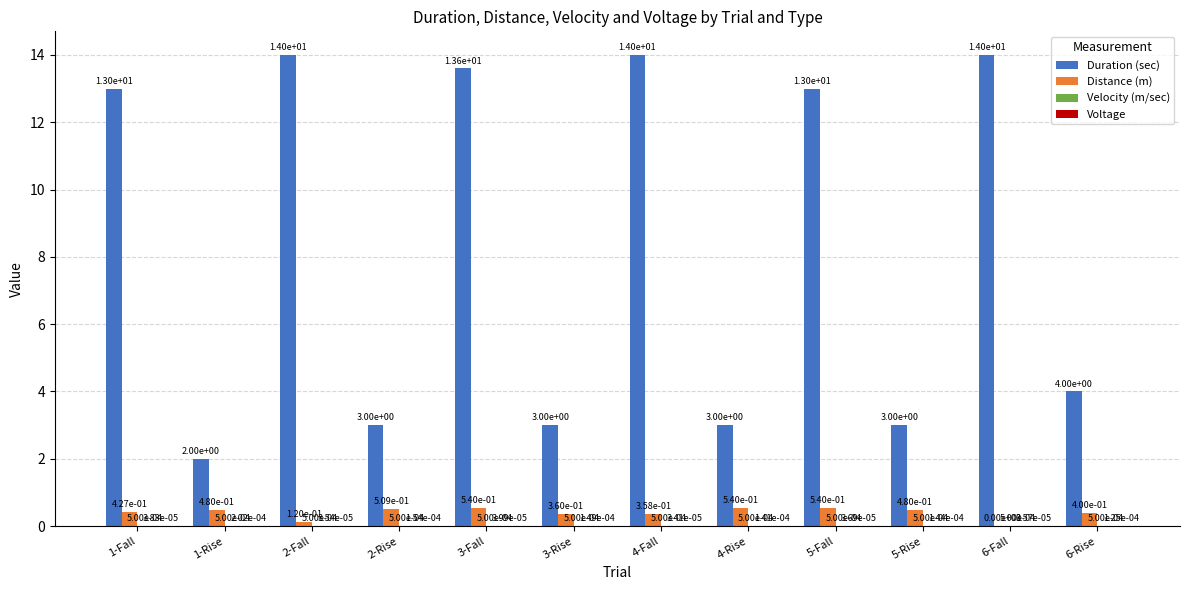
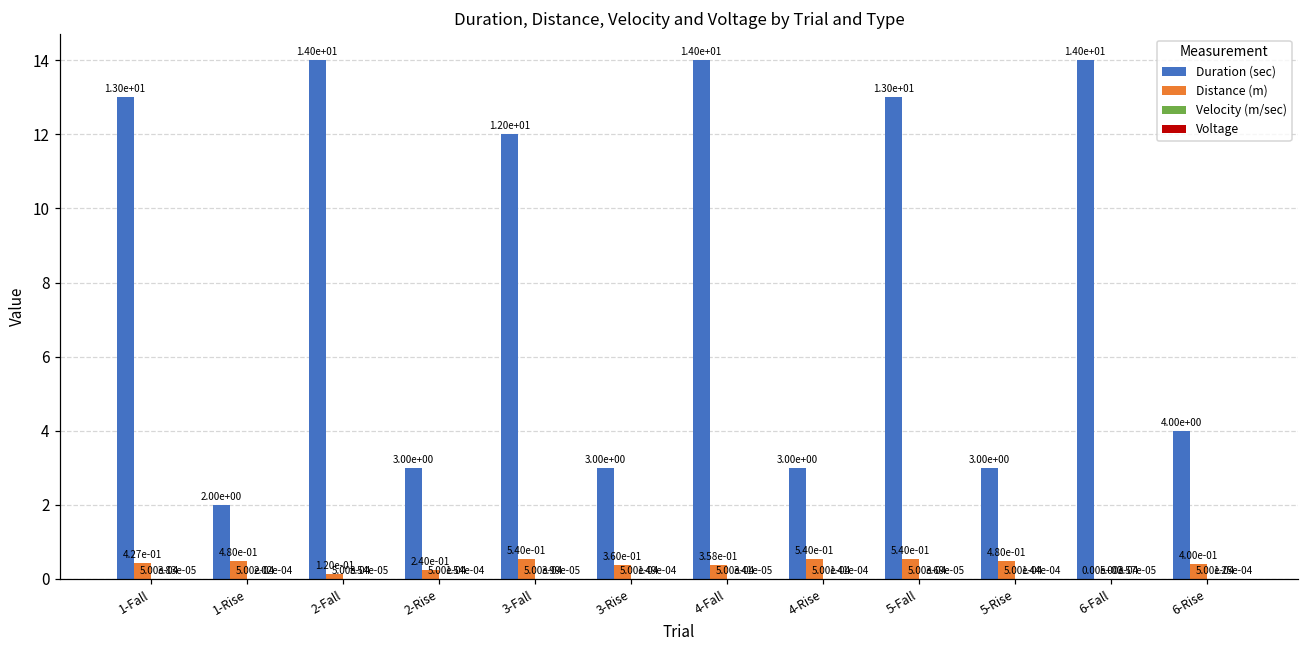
Distance (m), 2-Rise: 5.09e-01 -> 2.40e-01
Duration (sec), 3-Fall: 1.36e+01 -> 1.20e+01
